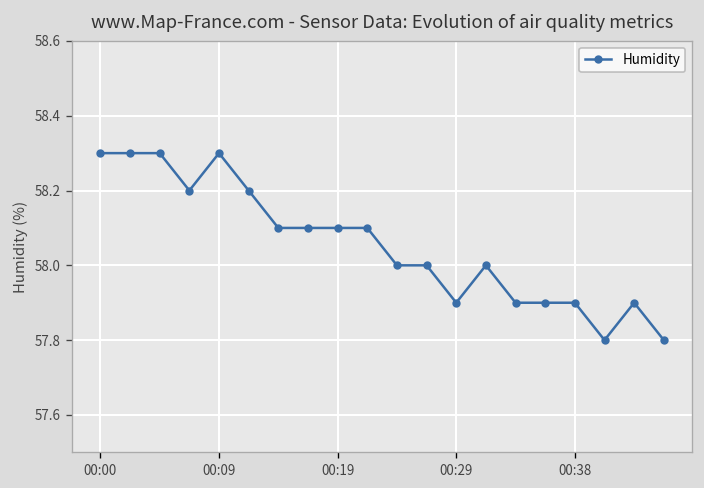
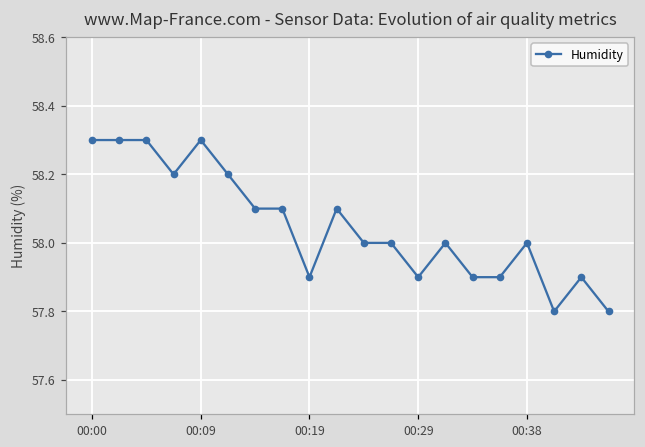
00:19: 58.1 -> 57.9
00:38: 57.9 -> 58.0
